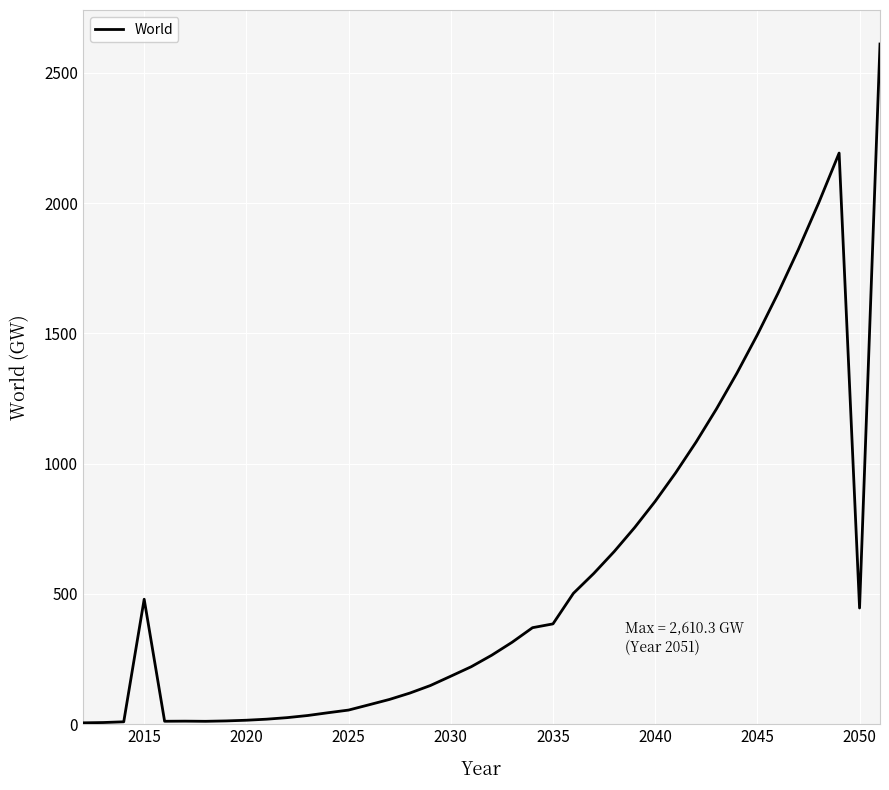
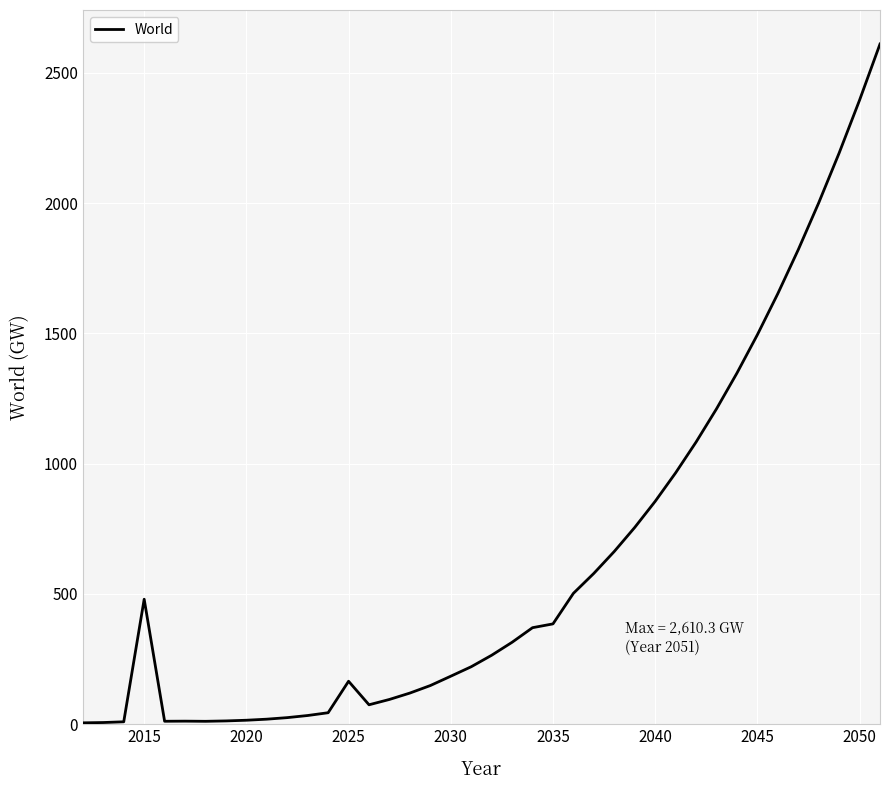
2025: 50 -> 160
2050: 450 -> 2390
